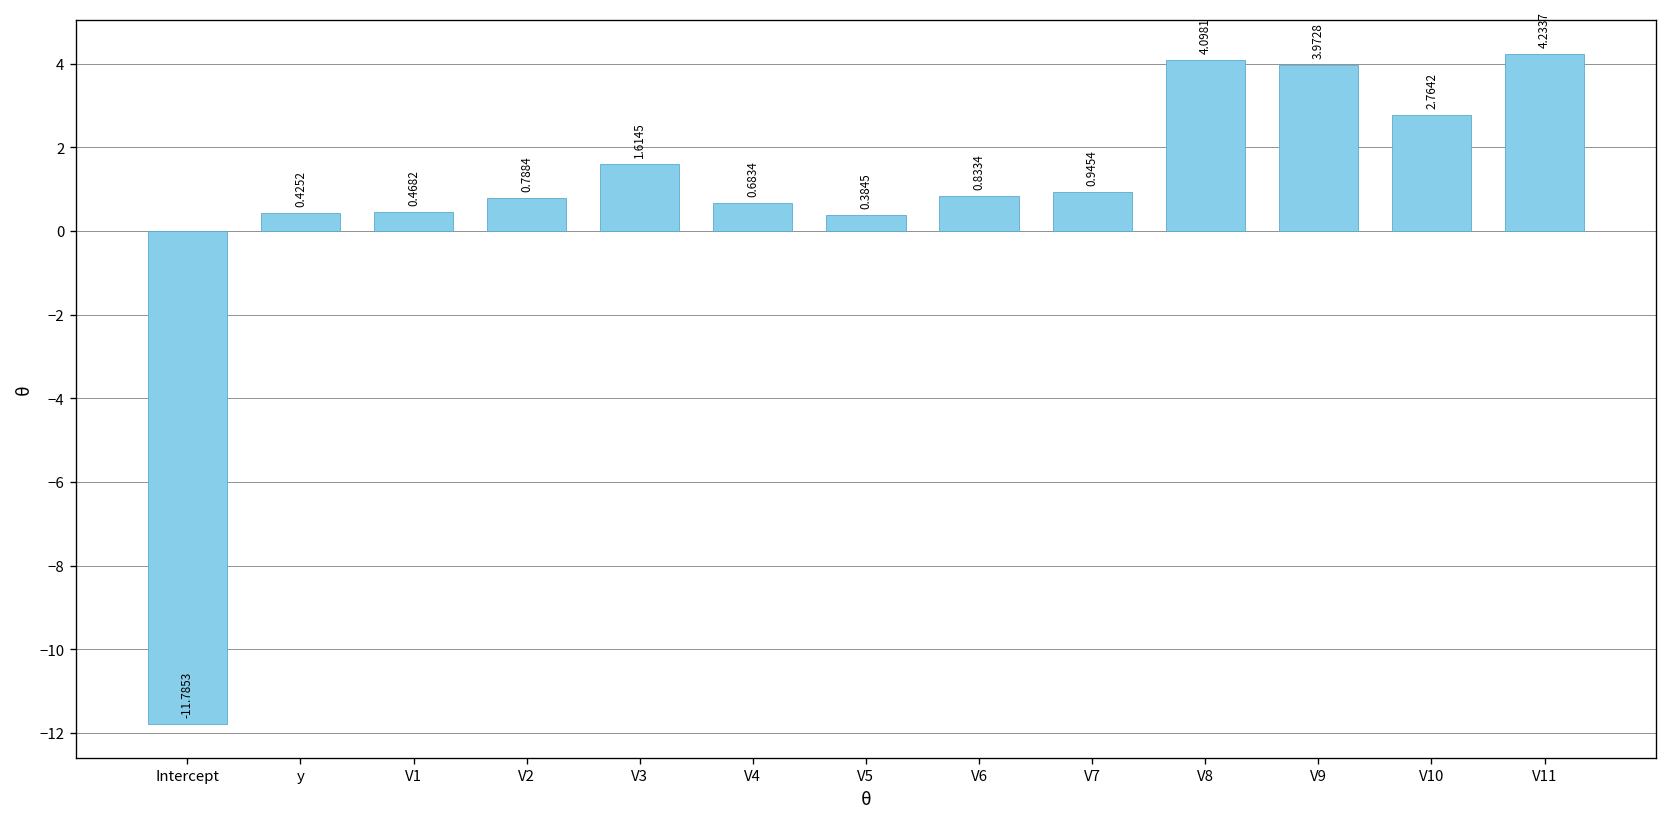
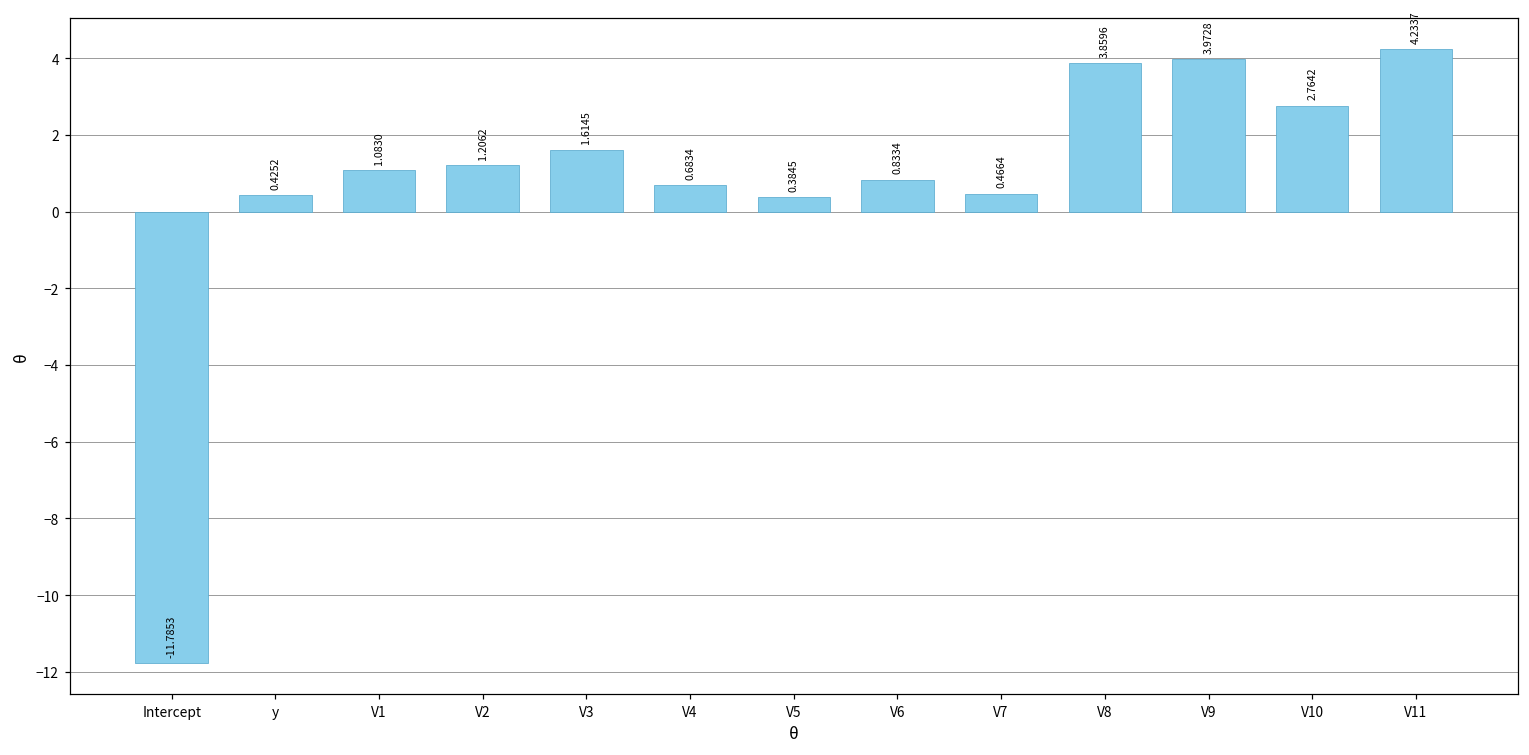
V1: 0.4682 -> 1.0830
V2: 0.7884 -> 1.2062
V7: 0.9454 -> 0.4664
V8: 4.0981 -> 3.8596
